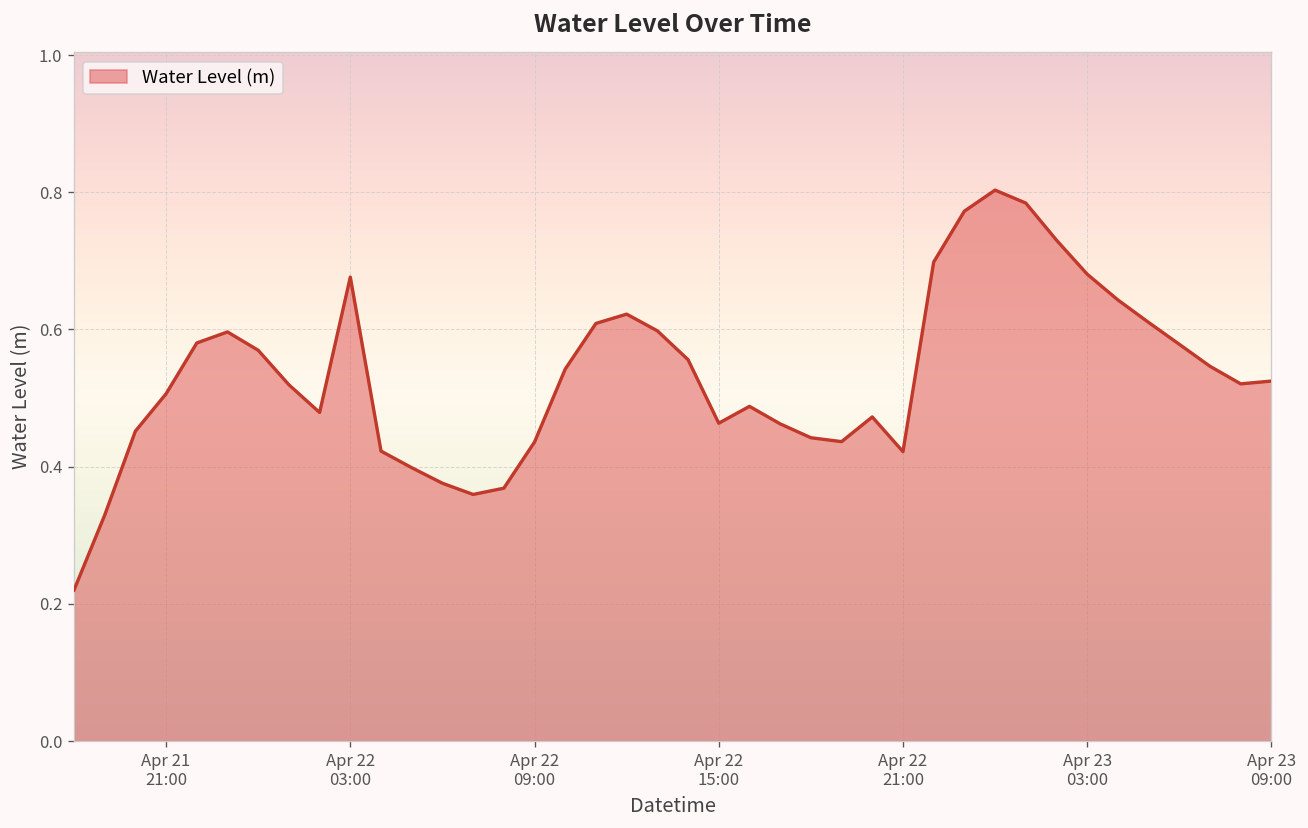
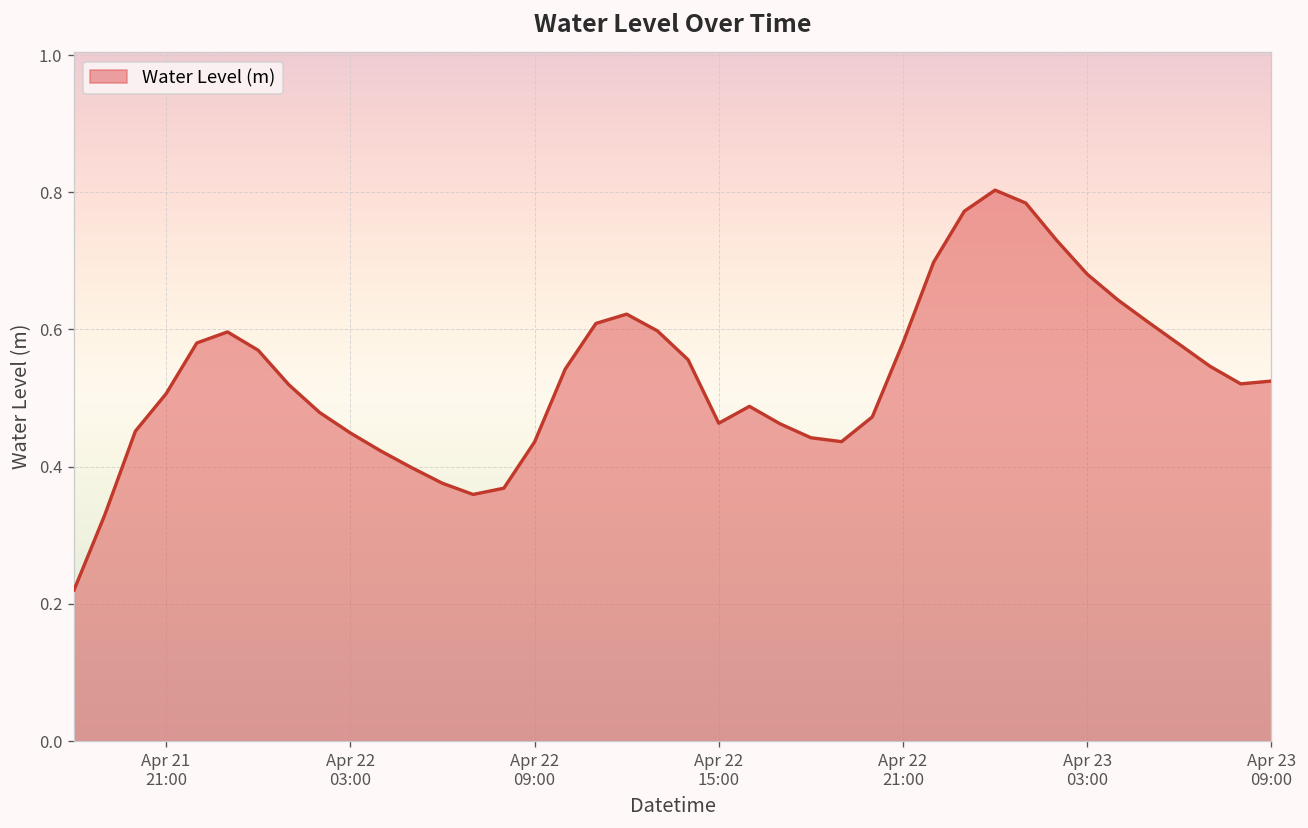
Apr 22 03:00: 0.68 -> 0.45
Apr 22 21:00: 0.42 -> 0.58
